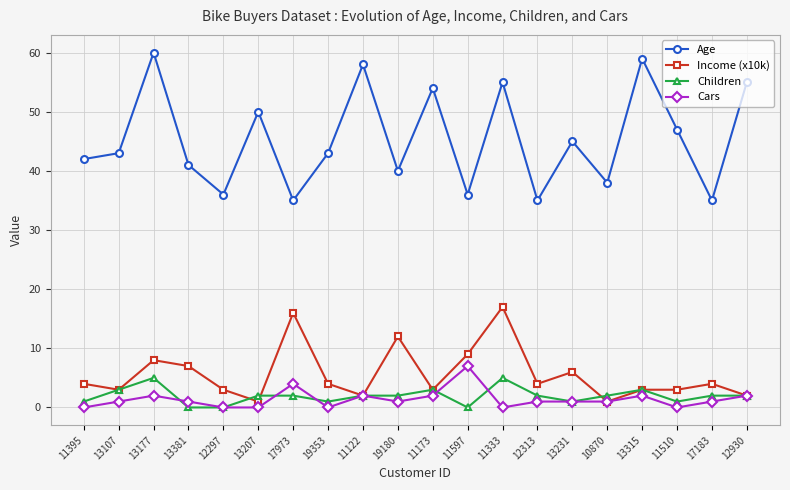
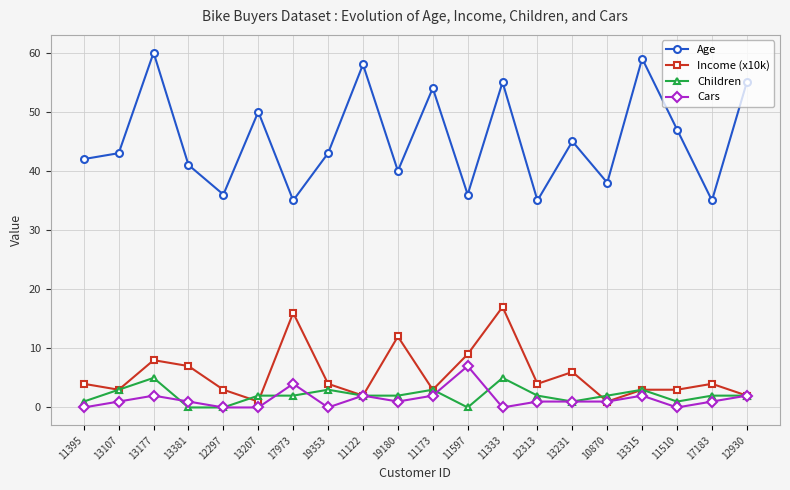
Children, 19353: 1 -> 3
